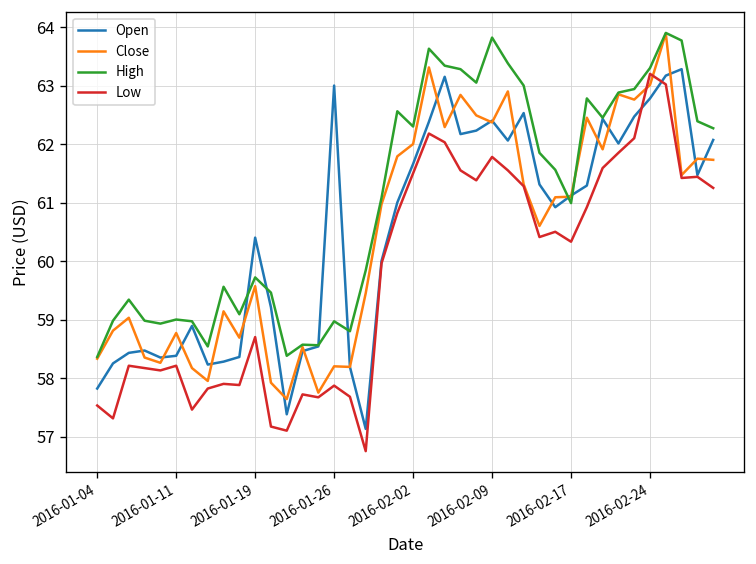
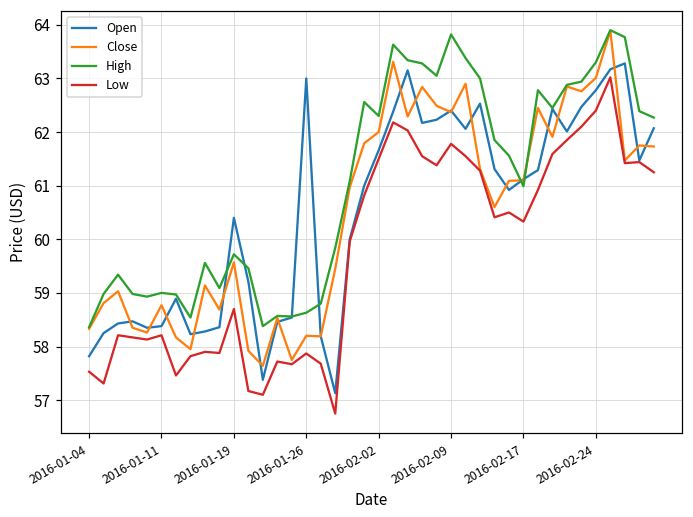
High, 2016-01-26: 59.0 -> 58.6
Low, 2016-02-24: 63.2 -> 62.4
